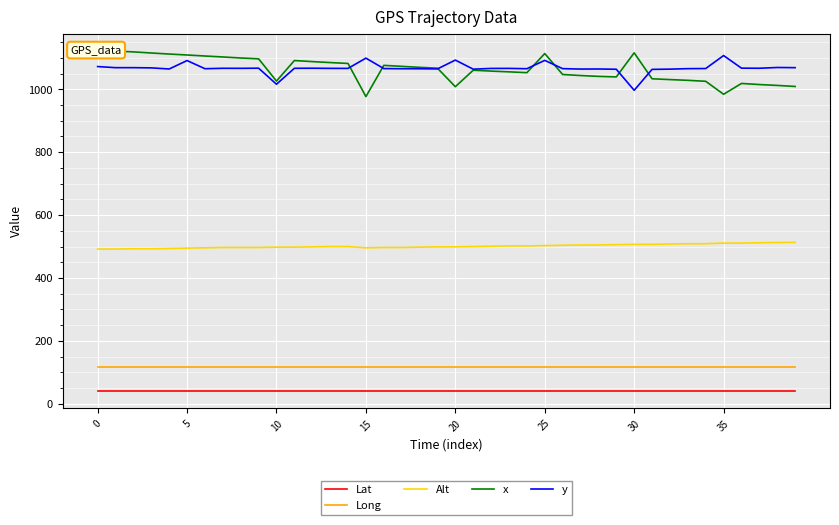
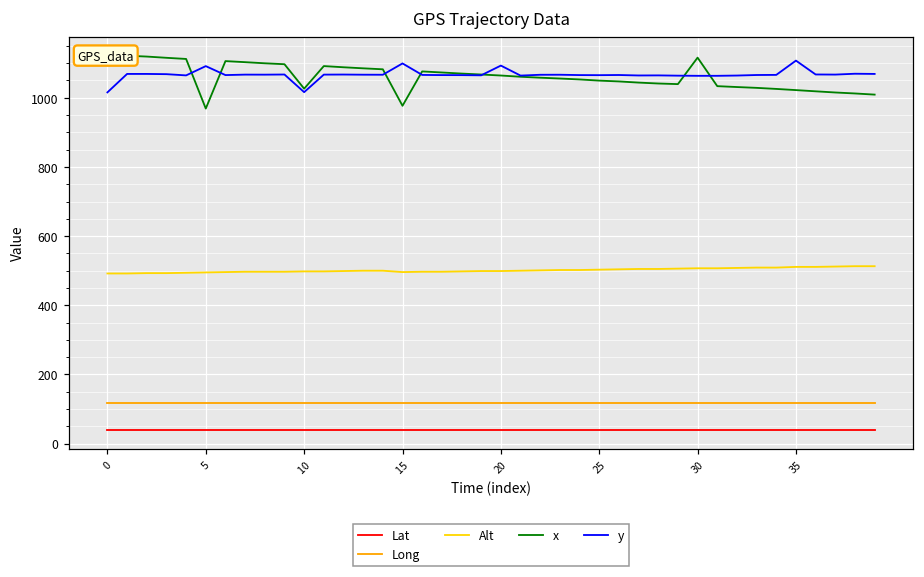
y, 0: 1070 -> 1020
x, 5: 1110 -> 970
x, 20: 1010 -> 1060
x, 25: 1110 -> 1050
y, 25: 1090 -> 1070
y, 30: 1000 -> 1060
x, 35: 980 -> 1020
